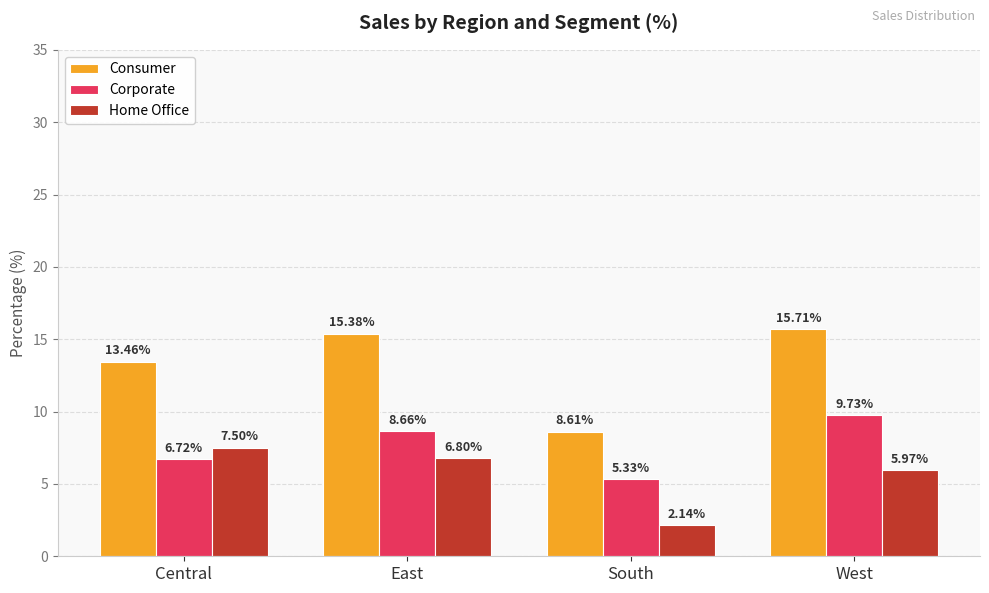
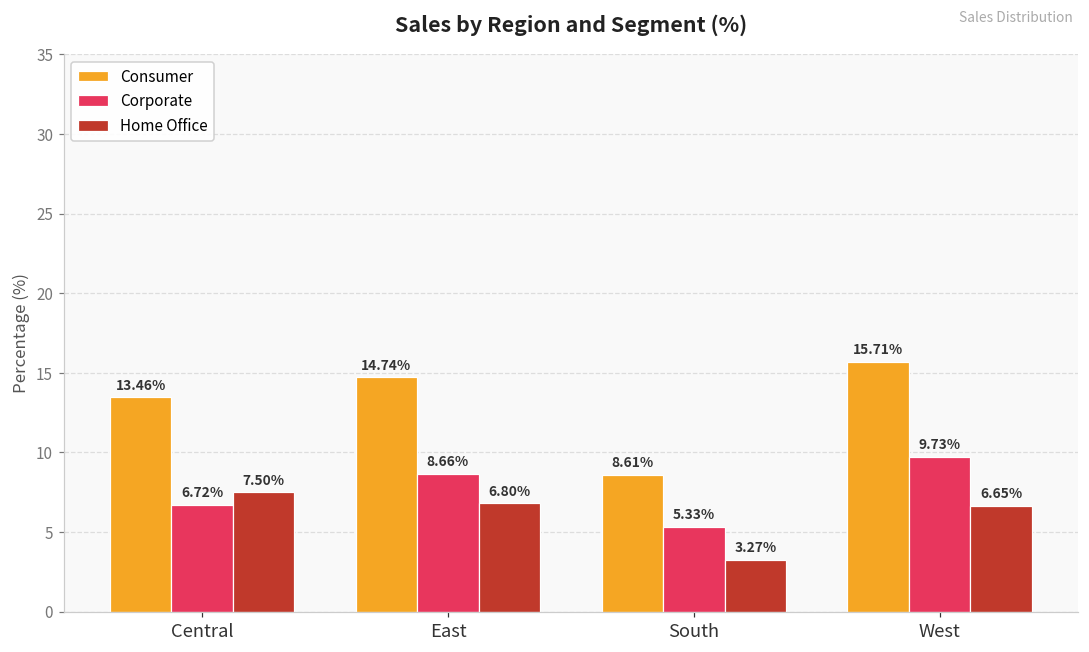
Consumer, East: 15.38% -> 14.74%
Home Office, South: 2.14% -> 3.27%
Home Office, West: 5.97% -> 6.65%
